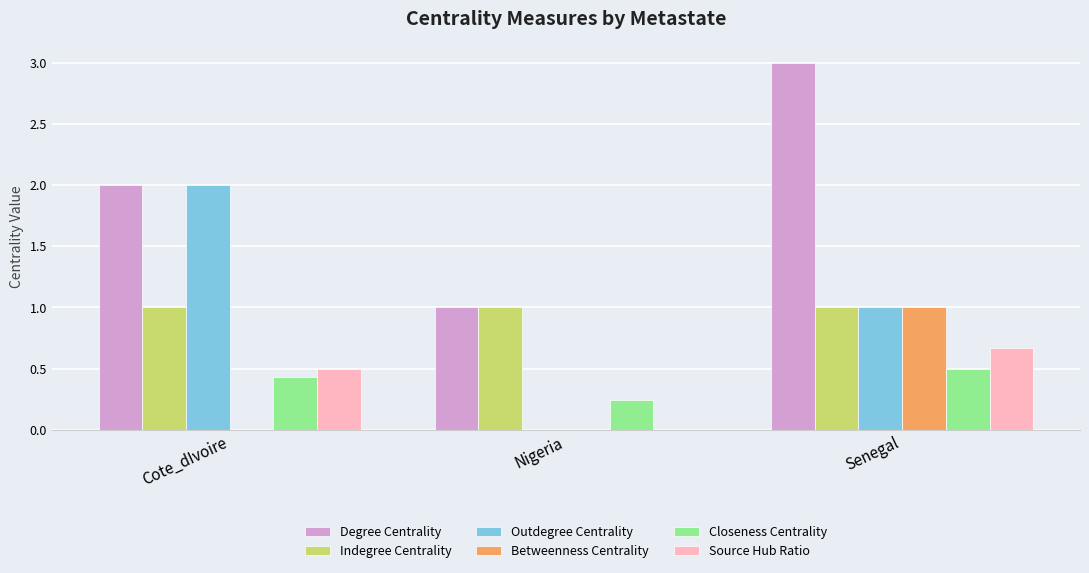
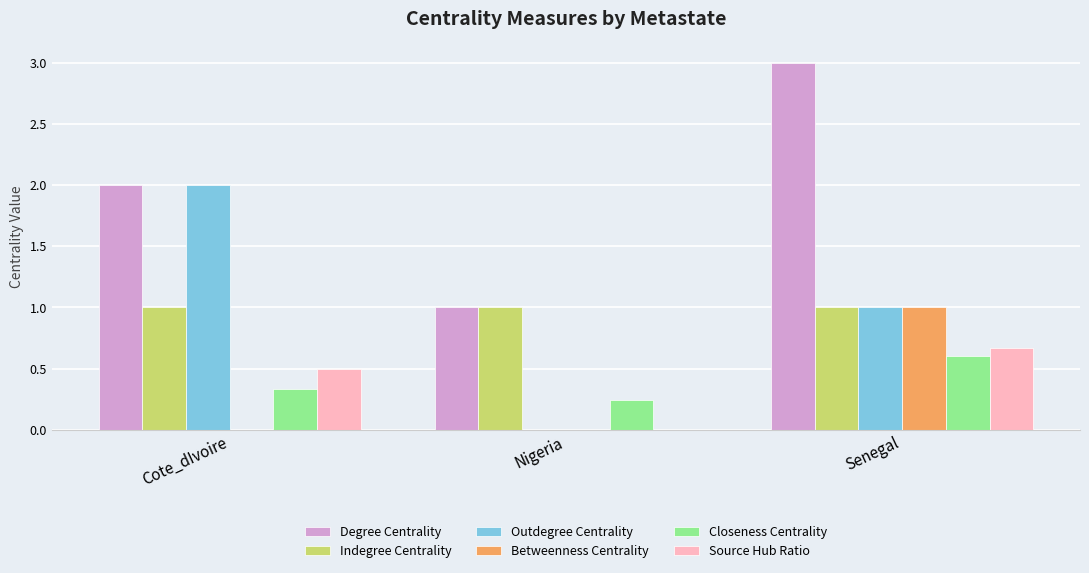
Closeness Centrality, Cote_dIvoire: 0.43 -> 0.33
Closeness Centrality, Senegal: 0.5 -> 0.6
